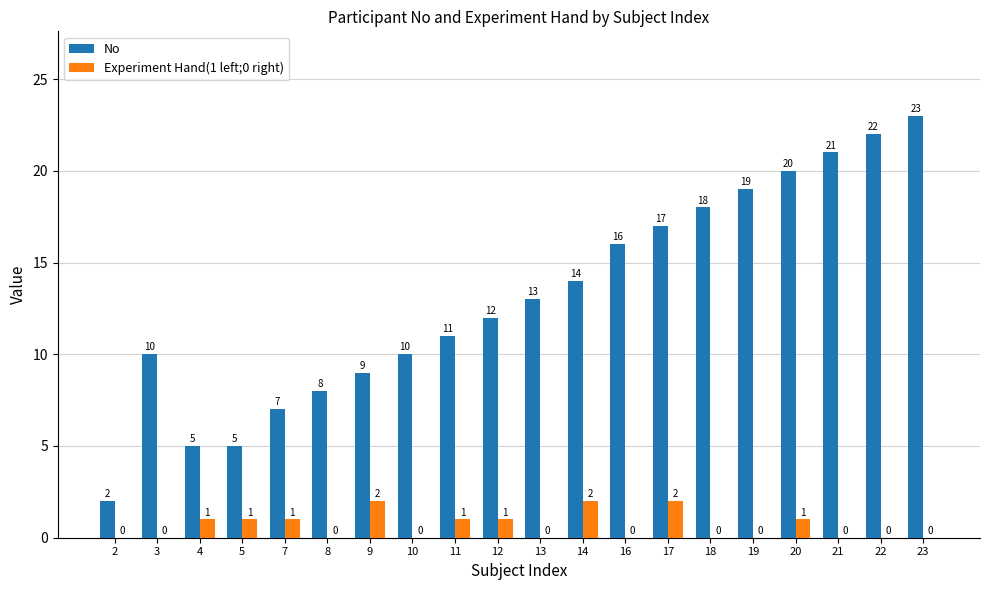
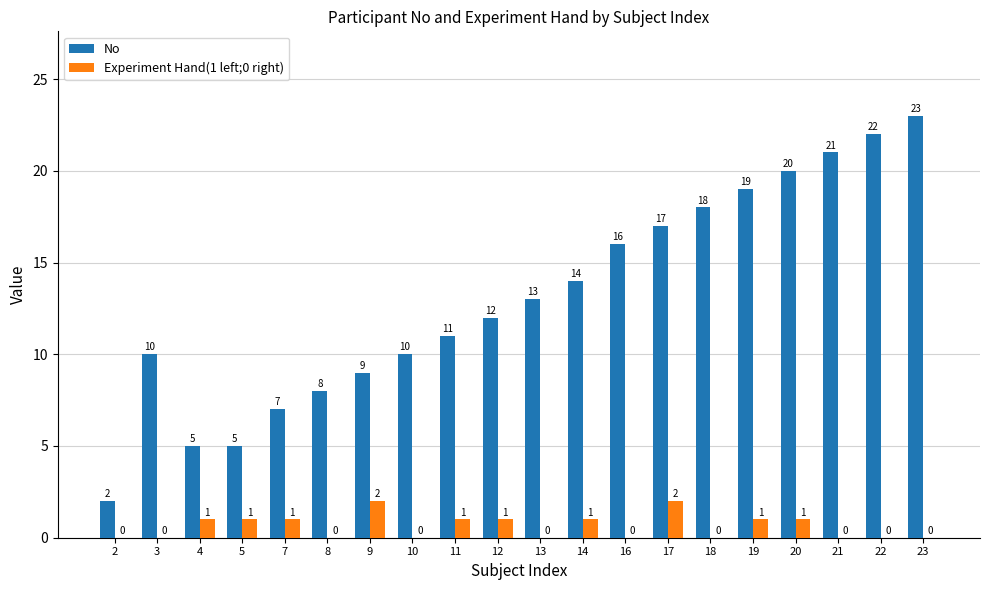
Experiment Hand(1 left;0 right), 14: 2 -> 1
Experiment Hand(1 left;0 right), 19: 0 -> 1
